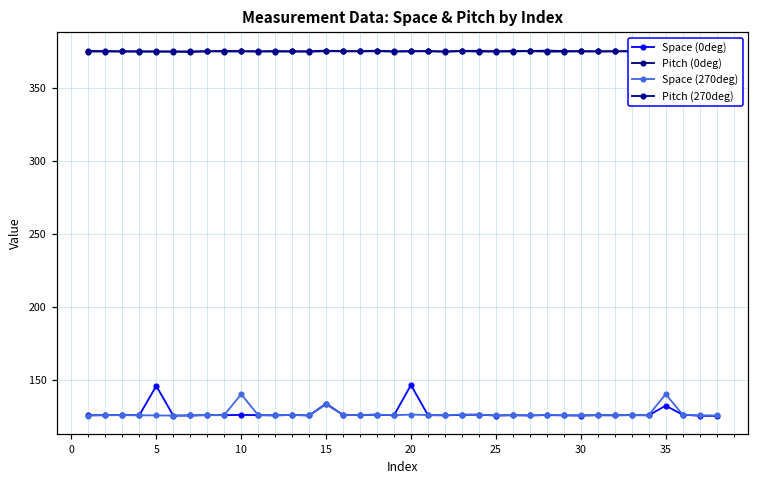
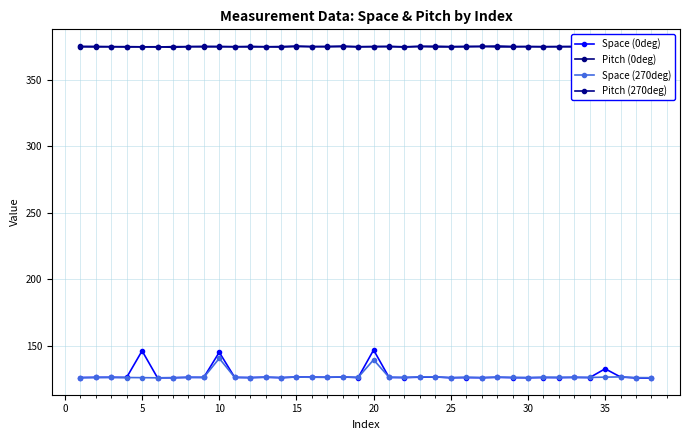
Space (0deg), 10: 126 -> 145
Space (0deg), 15: 134 -> 126
Space (270deg), 15: 133 -> 126
Space (270deg), 20: 126 -> 139
Space (270deg), 35: 140 -> 126
